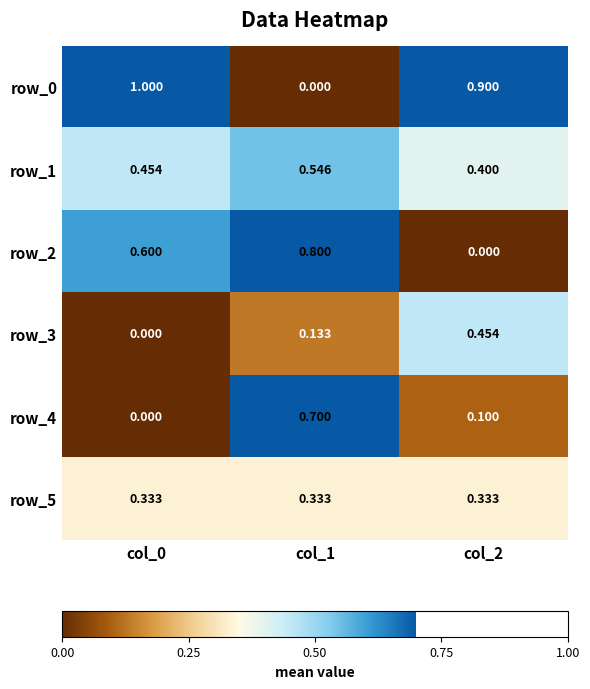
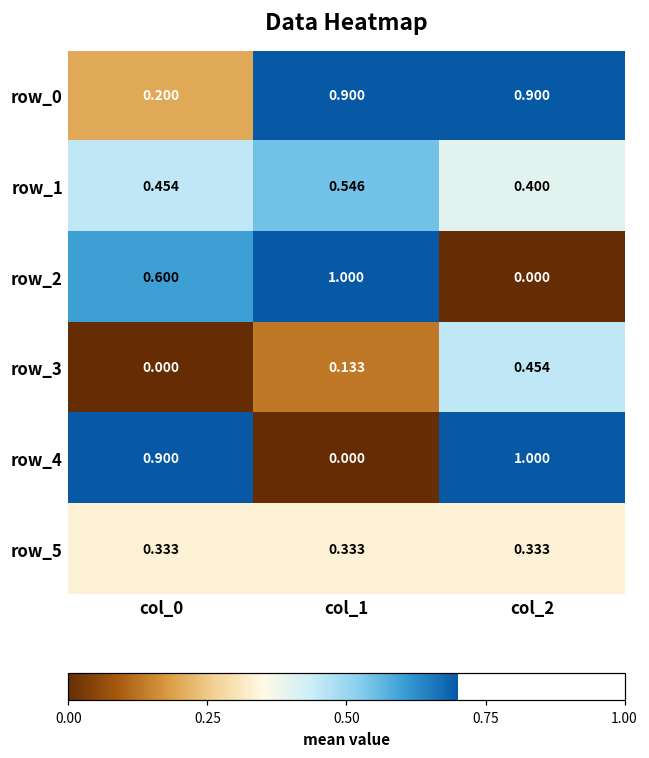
row_0, col_0: 1.000 -> 0.200
row_0, col_1: 0.000 -> 0.900
row_2, col_1: 0.800 -> 1.000
row_4, col_0: 0.000 -> 0.900
row_4, col_1: 0.700 -> 0.000
row_4, col_2: 0.100 -> 1.000
